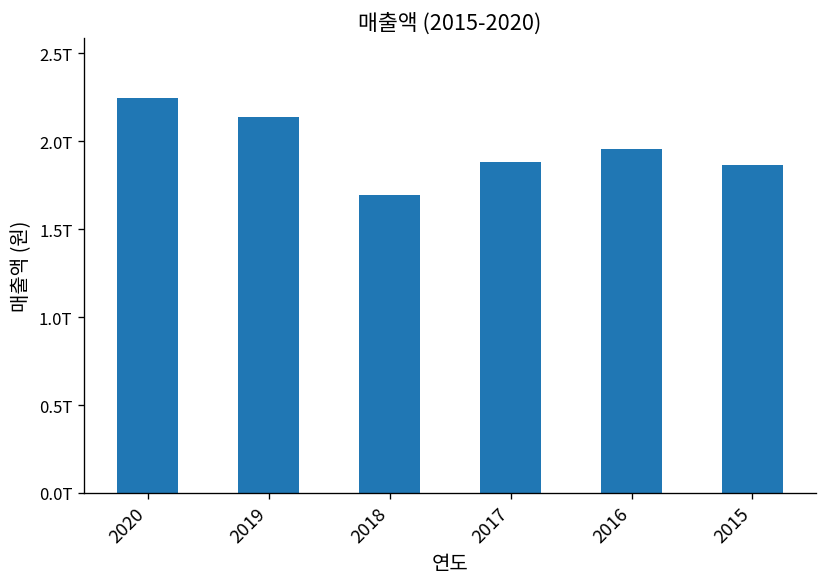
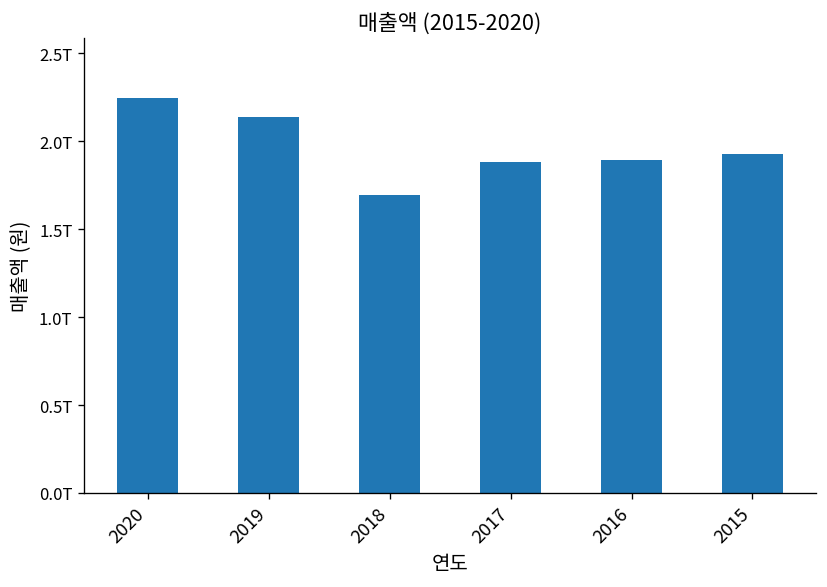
2016: 1.95T -> 1.90T
2015: 1.86T -> 1.93T
